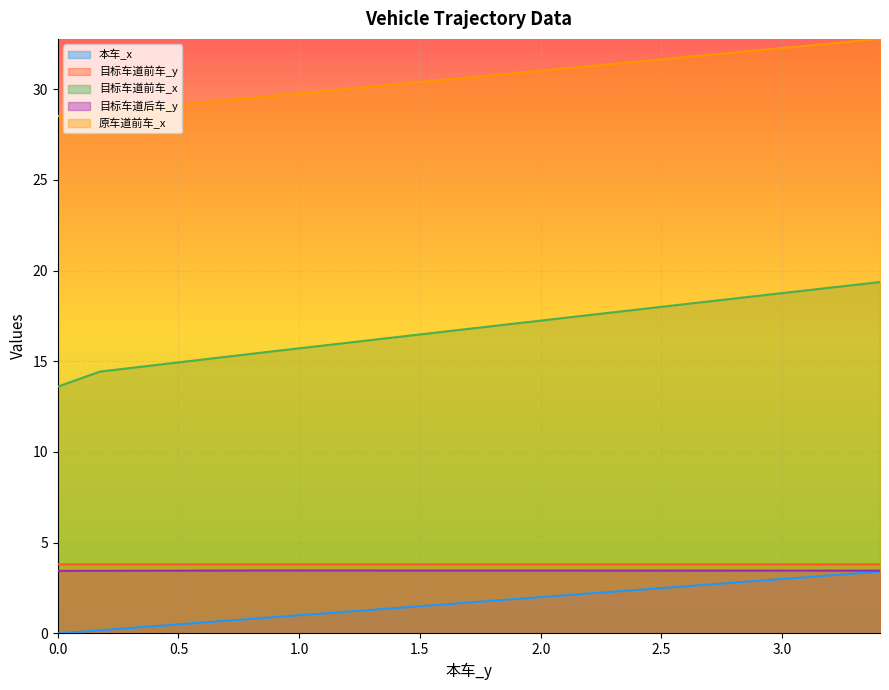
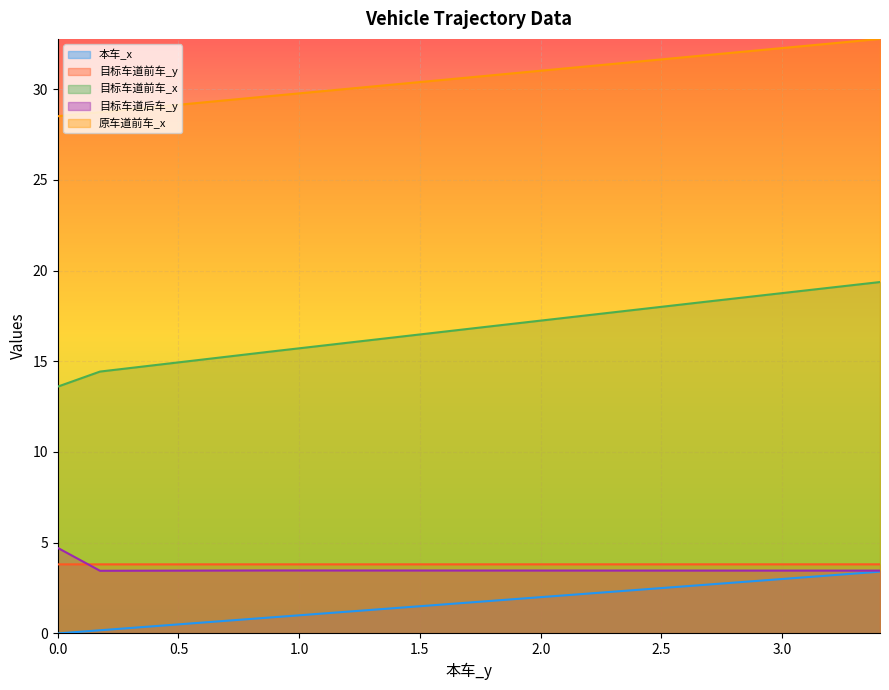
目标车道后车_y, 0.0: 3.4 -> 4.7
